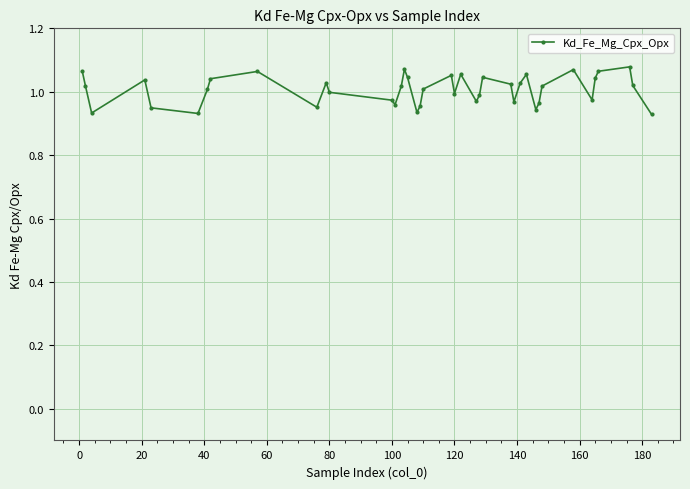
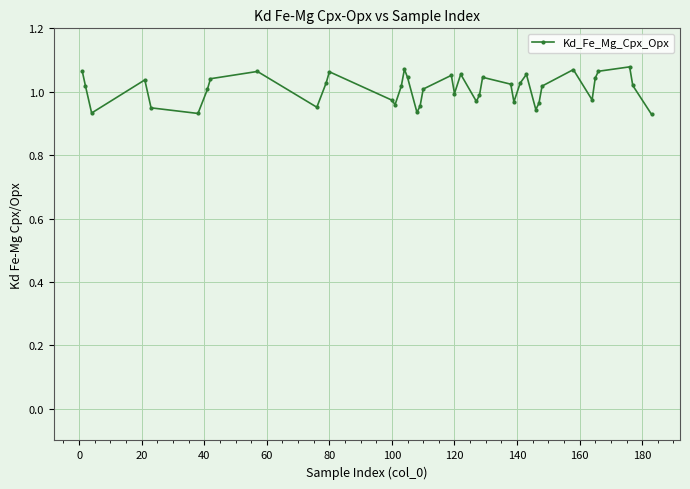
80: 1.00 -> 1.06
